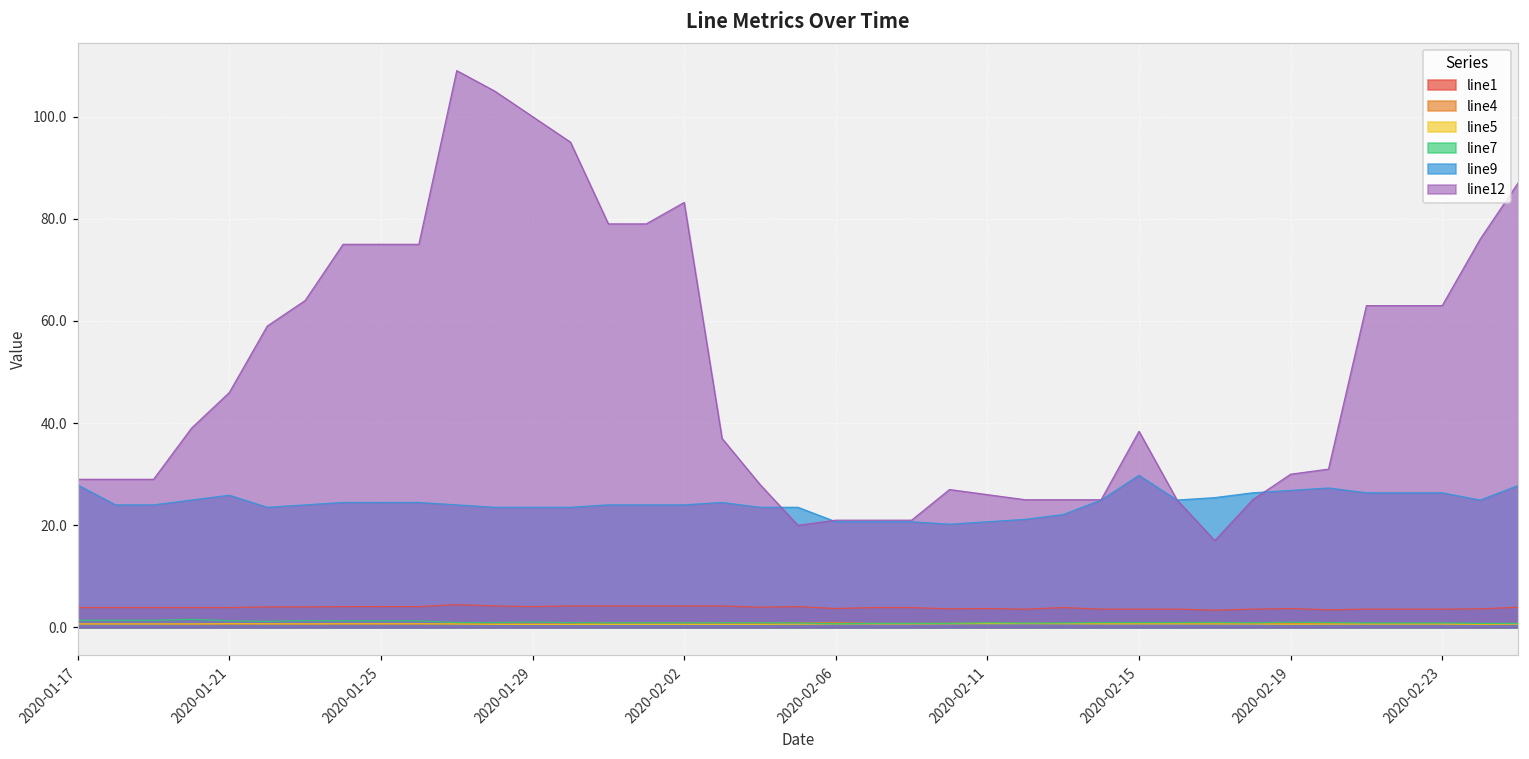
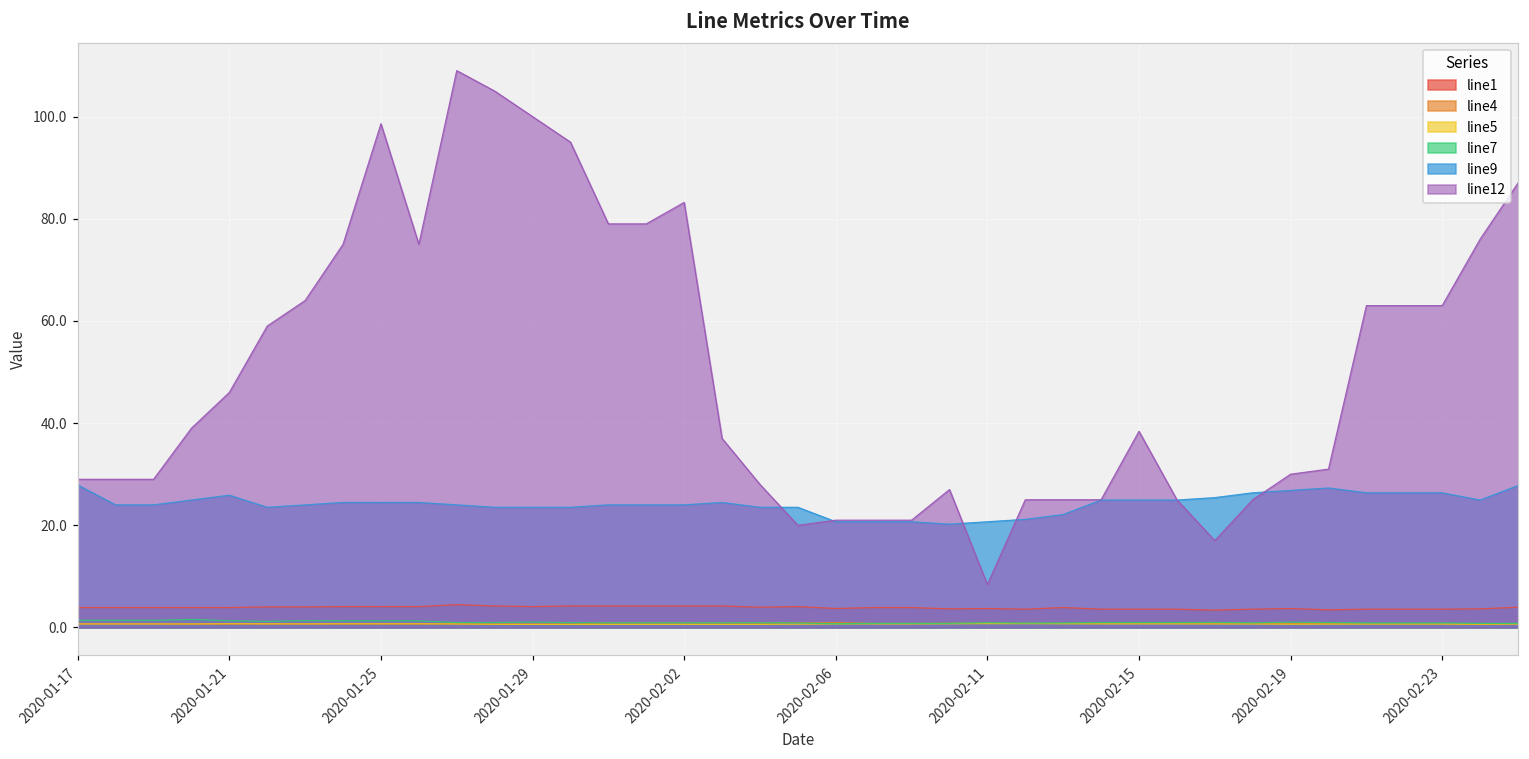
line12, 2020-01-25: 75 -> 99
line12, 2020-02-11: 26 -> 8
line9, 2020-02-15: 30 -> 25
